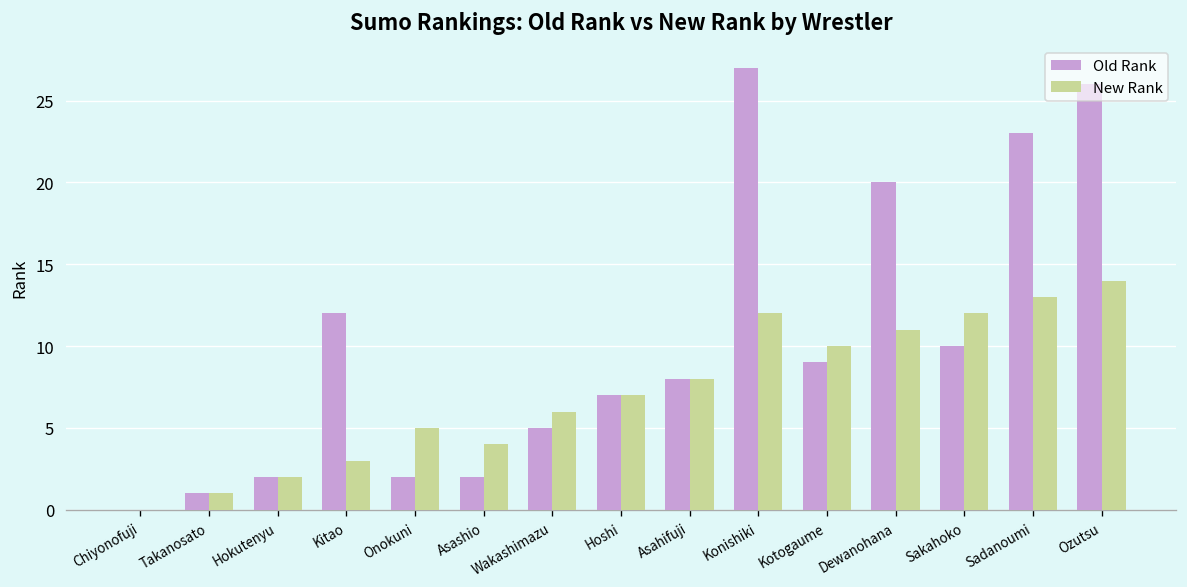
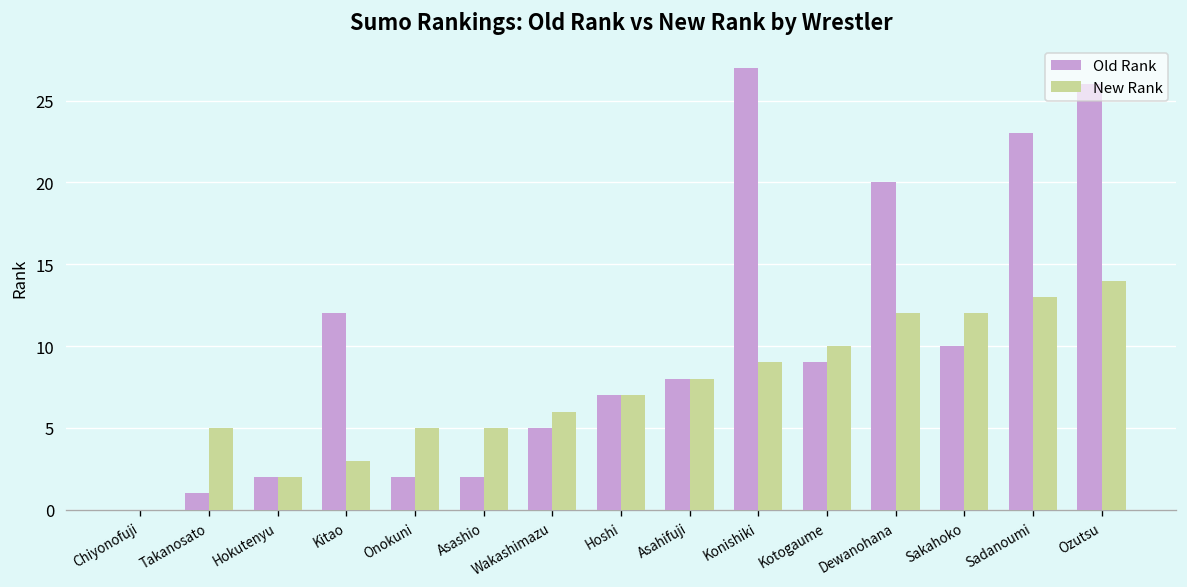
New Rank, Takanosato: 1 -> 5
New Rank, Asashio: 4 -> 5
New Rank, Konishiki: 12 -> 9
New Rank, Dewanohana: 11 -> 12
